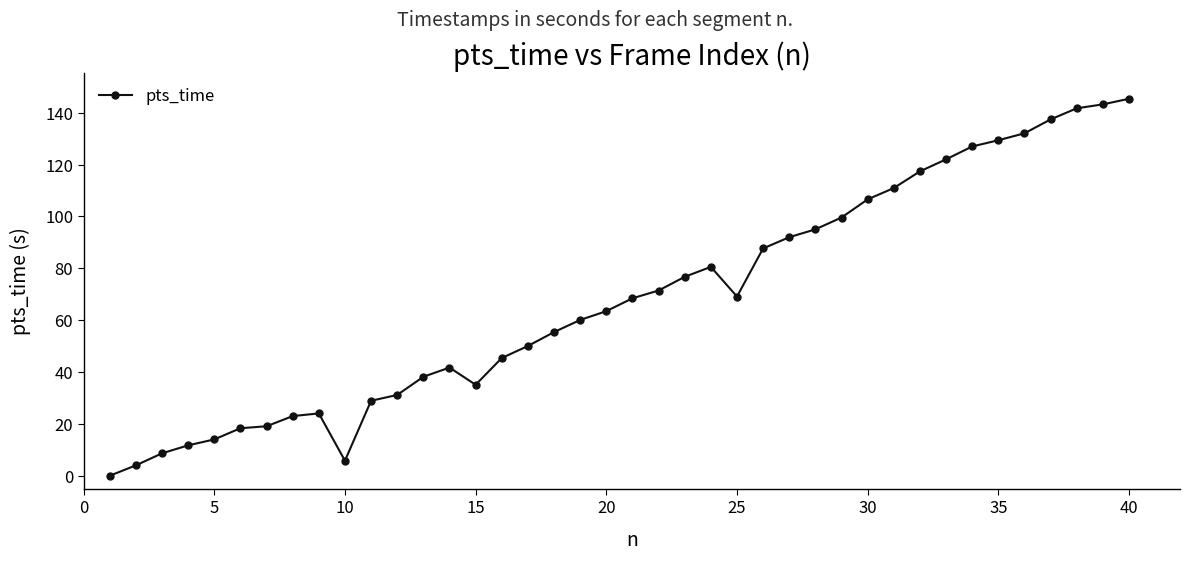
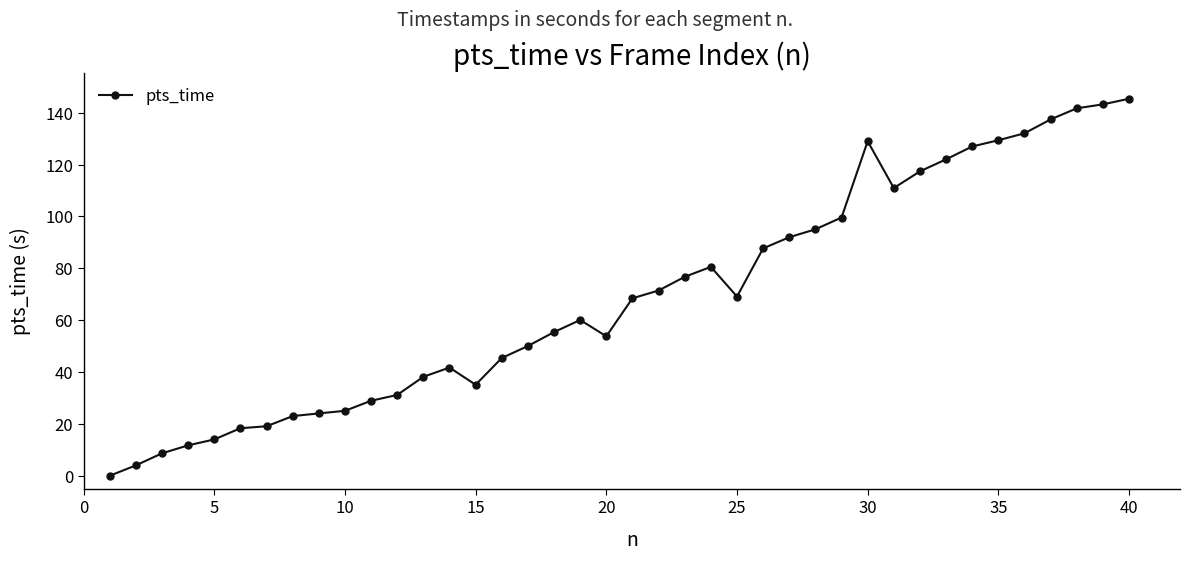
10: 6 -> 25
20: 63 -> 54
30: 107 -> 129
